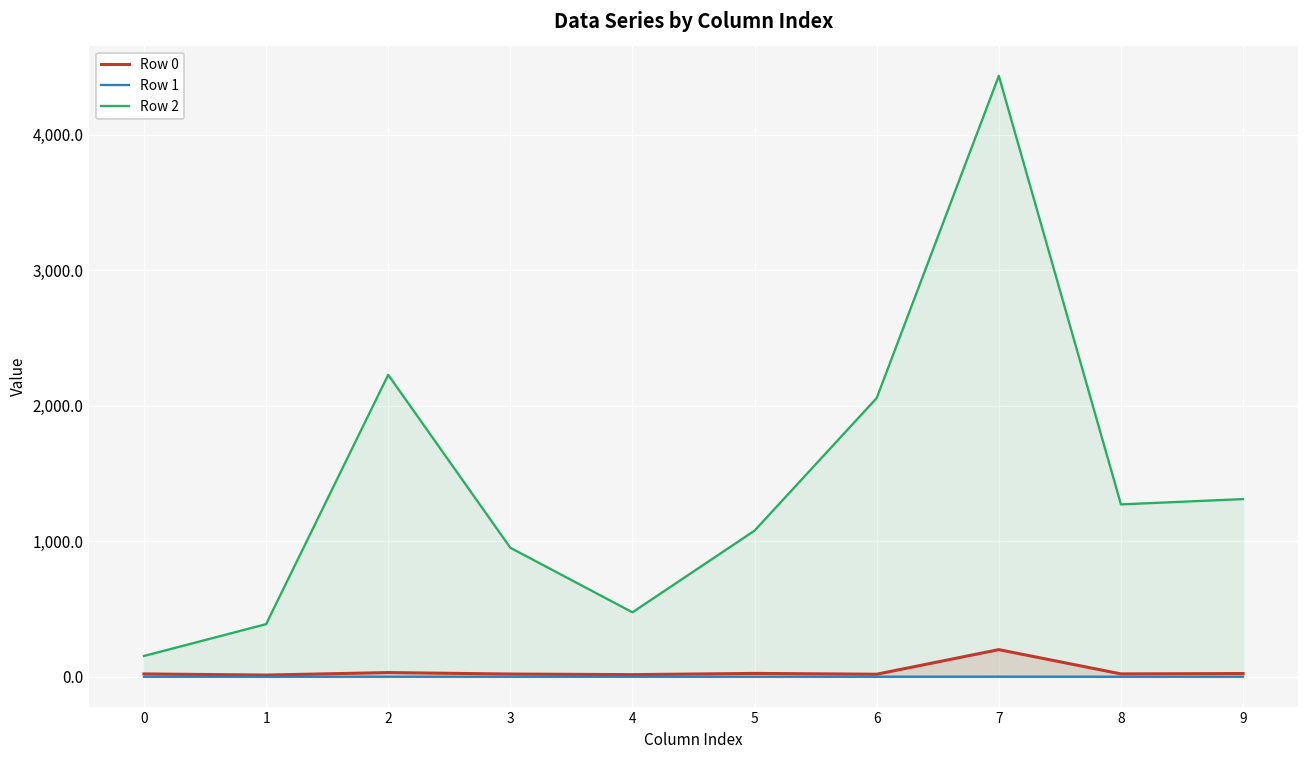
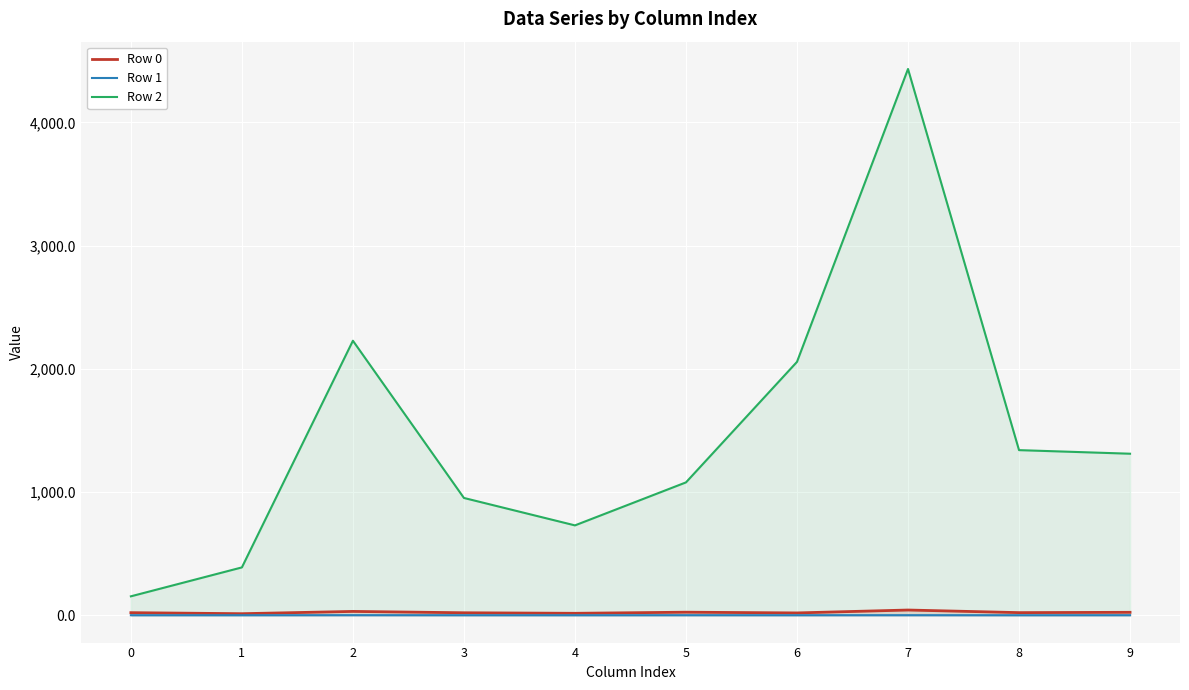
Row 2, 4: 480 -> 730
Row 0, 7: 200 -> 40
Row 2, 8: 1,270 -> 1,340
